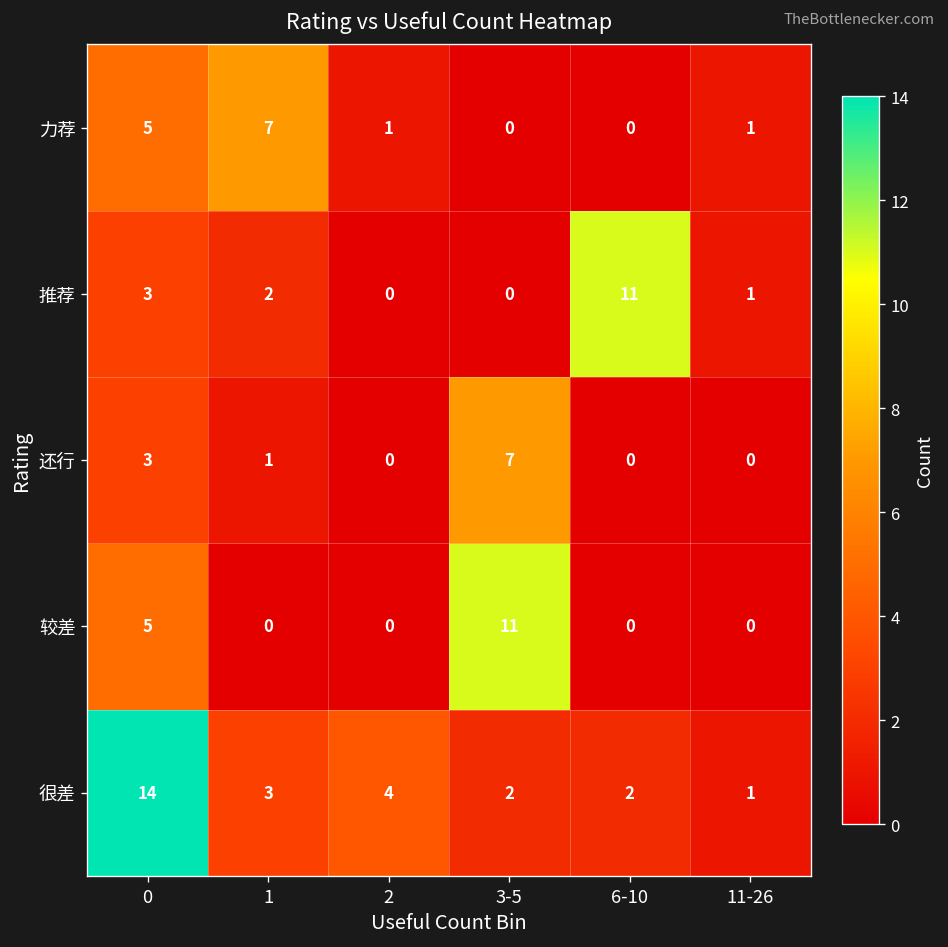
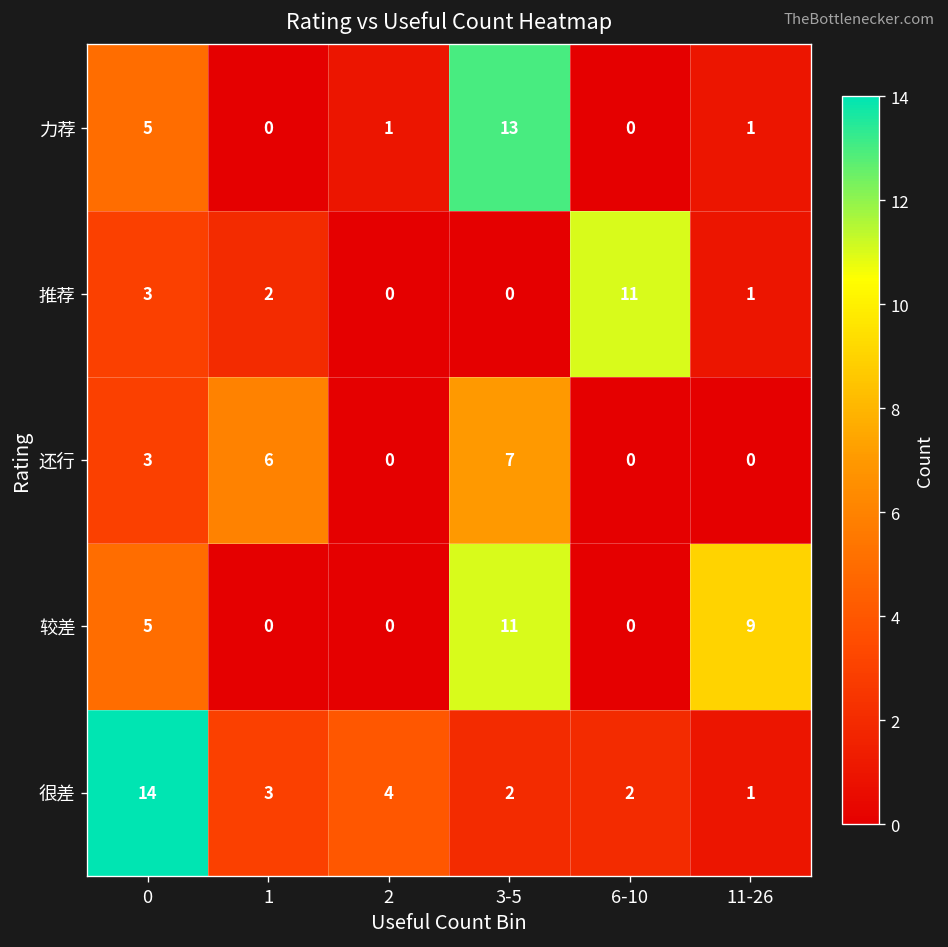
力荐, 1: 7 -> 0
力荐, 3-5: 0 -> 13
还行, 1: 1 -> 6
较差, 11-26: 0 -> 9
